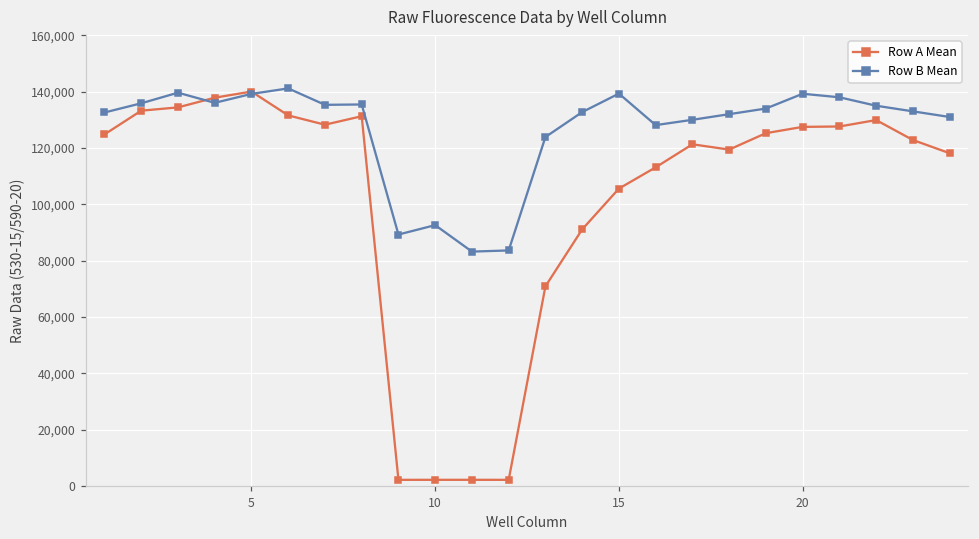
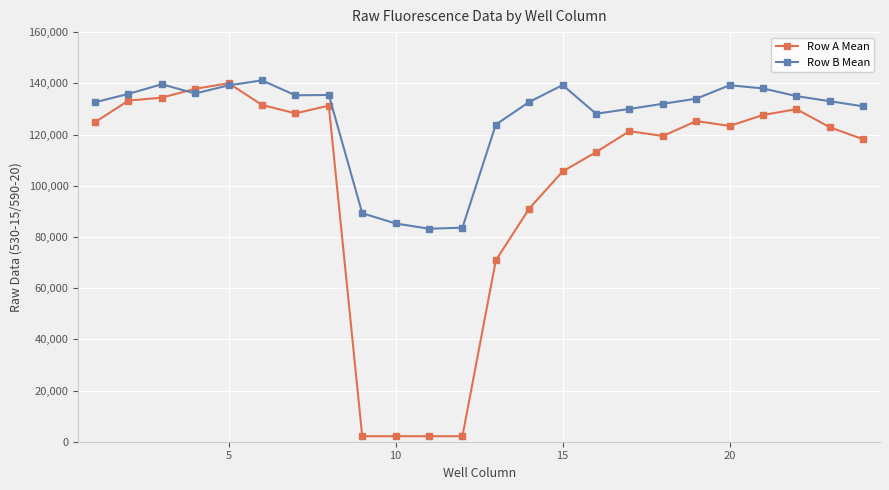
Row B Mean, 10: 93,000 -> 85,000
Row A Mean, 20: 127,000 -> 123,000
